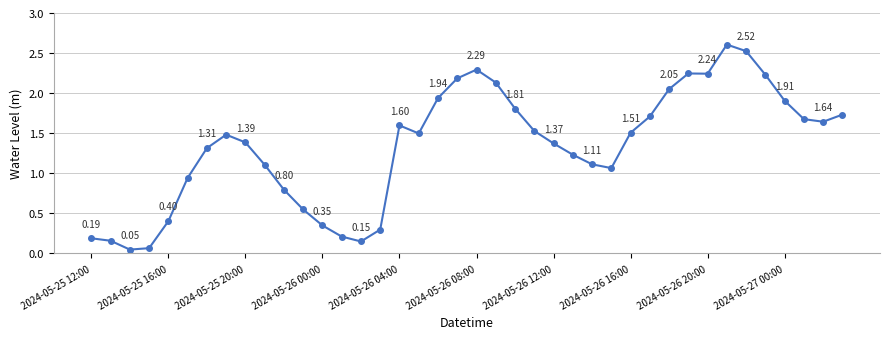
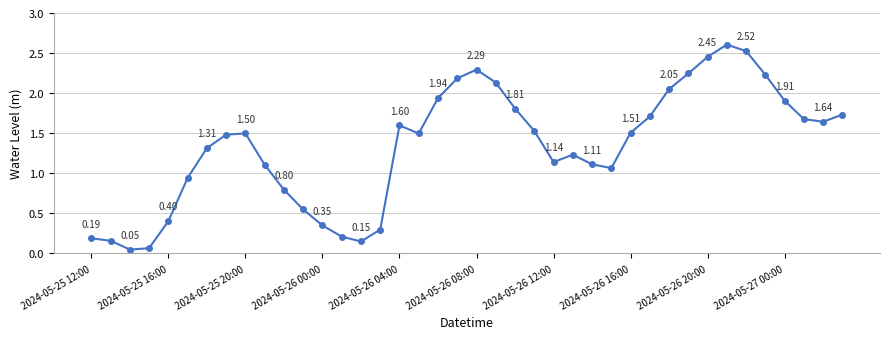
2024-05-25 20:00: 1.39 -> 1.50
2024-05-26 12:00: 1.37 -> 1.14
2024-05-26 20:00: 2.24 -> 2.45
